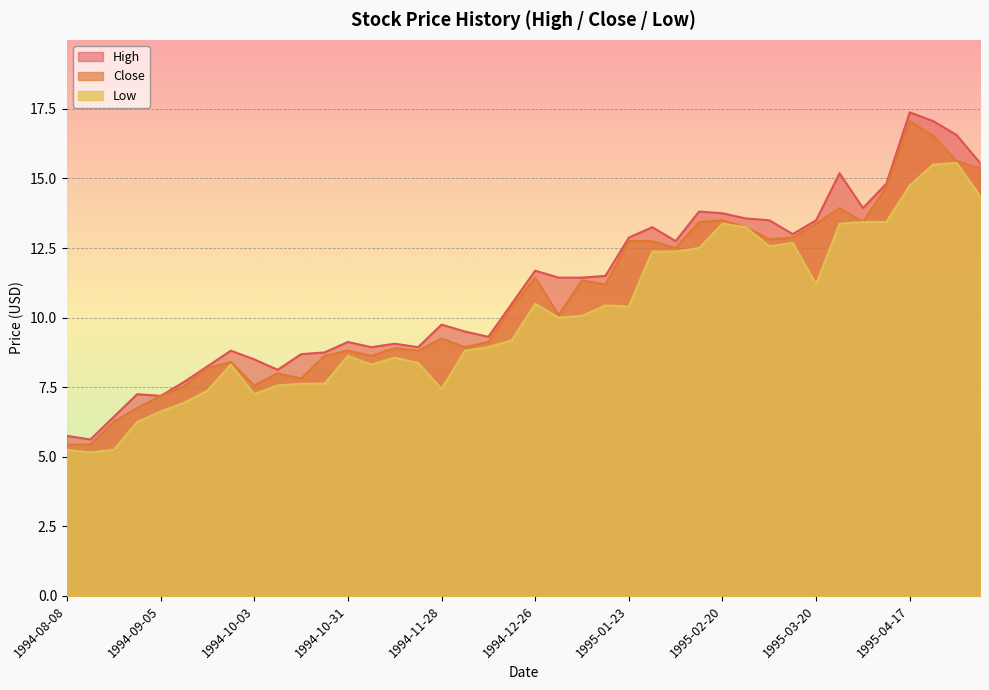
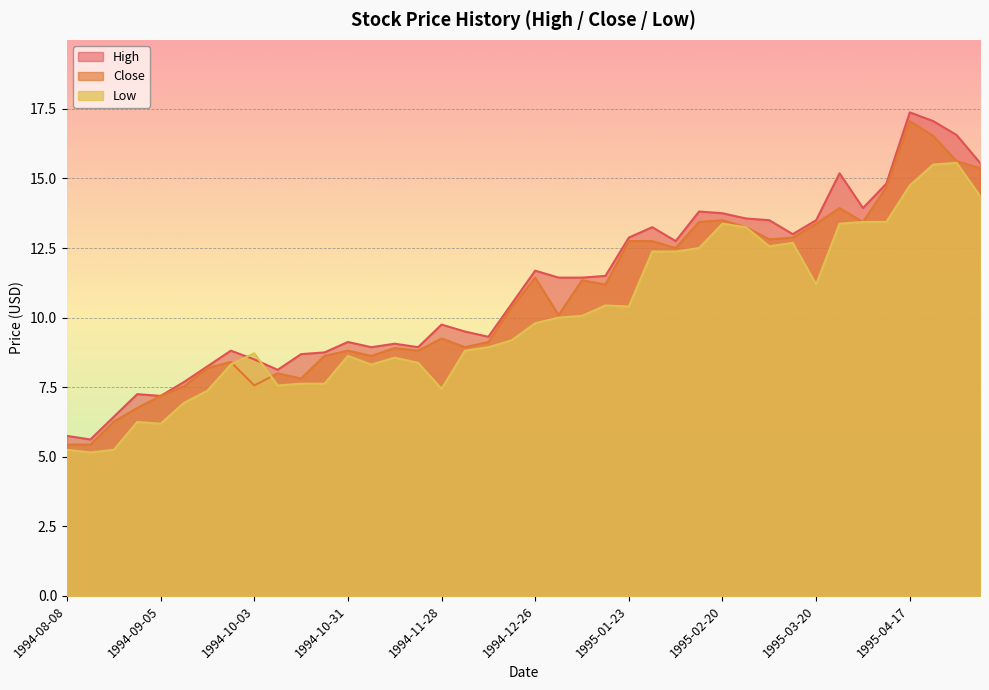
Low, 1994-09-05: 6.6 -> 6.2
Low, 1994-10-03: 7.3 -> 8.7
Low, 1994-12-26: 10.5 -> 9.8
